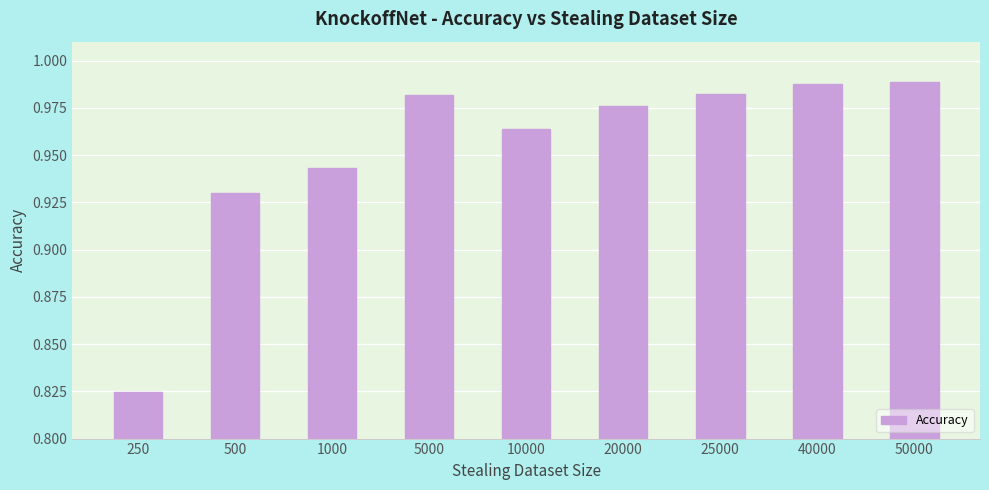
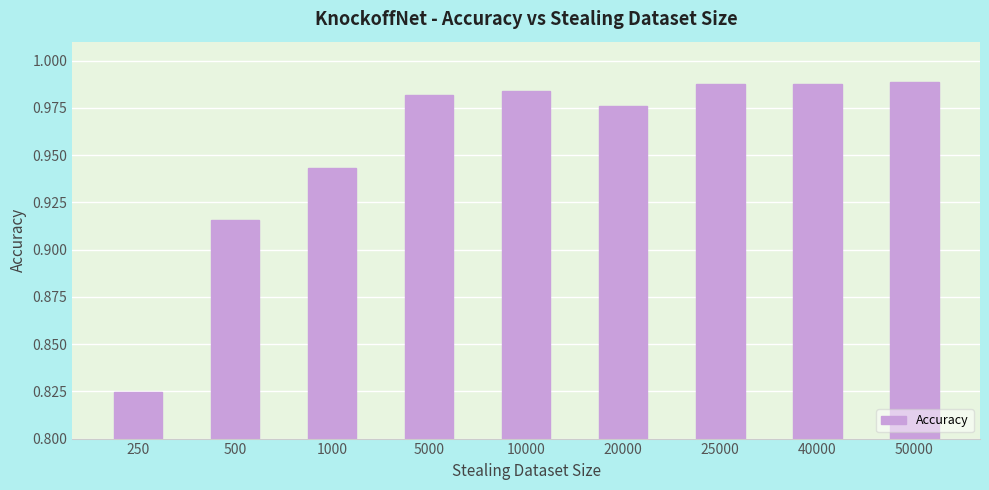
500: 0.930 -> 0.915
10000: 0.964 -> 0.984
25000: 0.982 -> 0.988
